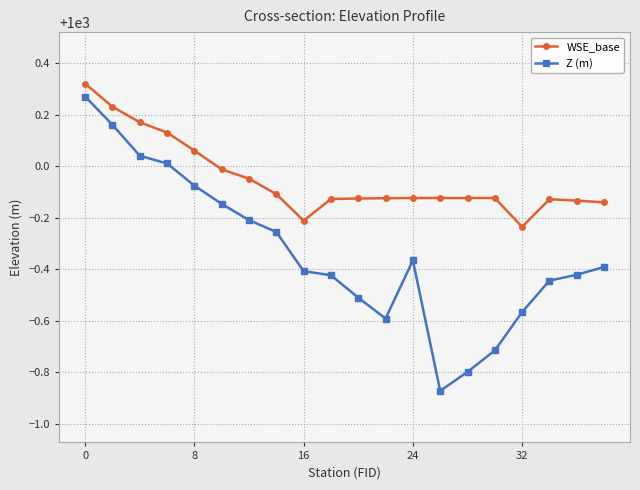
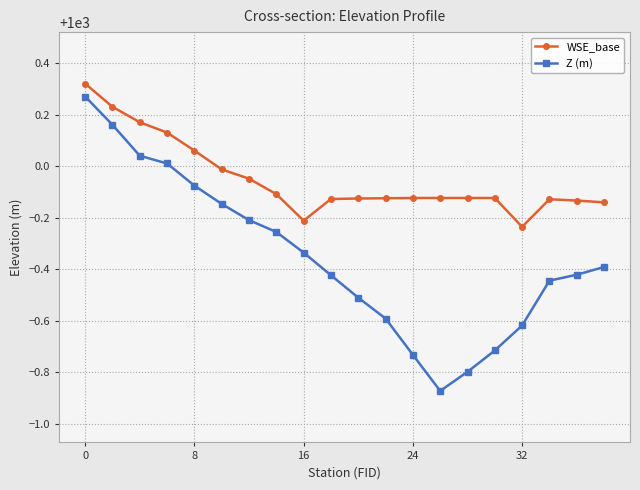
Z (m), 16: 999.59 -> 999.66
Z (m), 24: 999.63 -> 999.27
Z (m), 32: 999.43 -> 999.38
